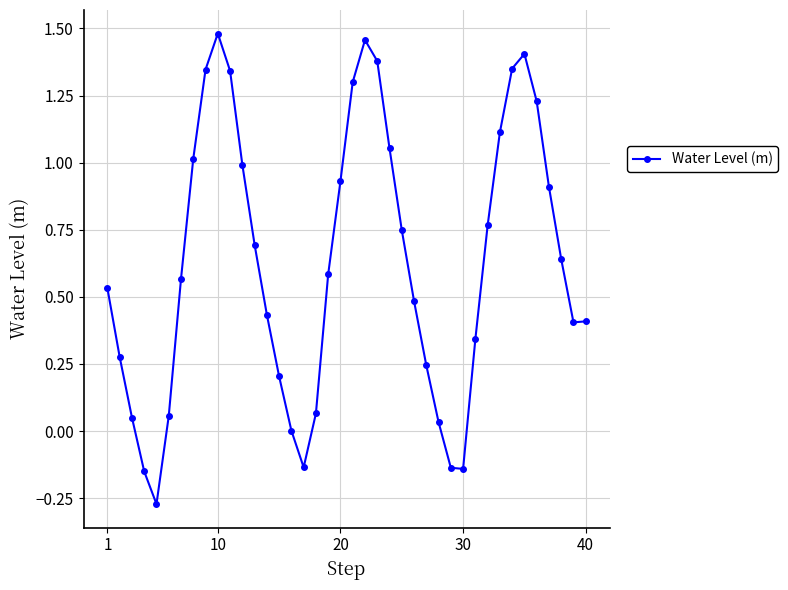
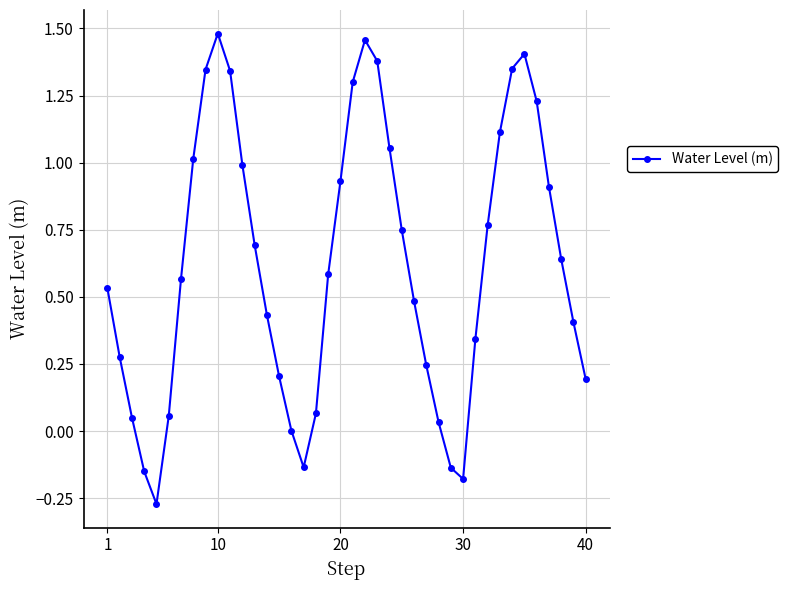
30: -0.14 -> -0.18
40: 0.41 -> 0.19
